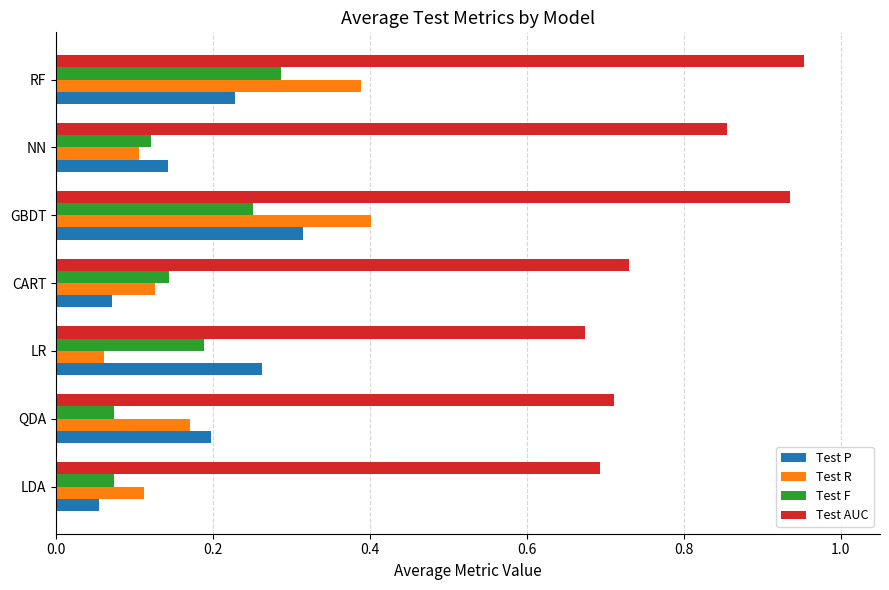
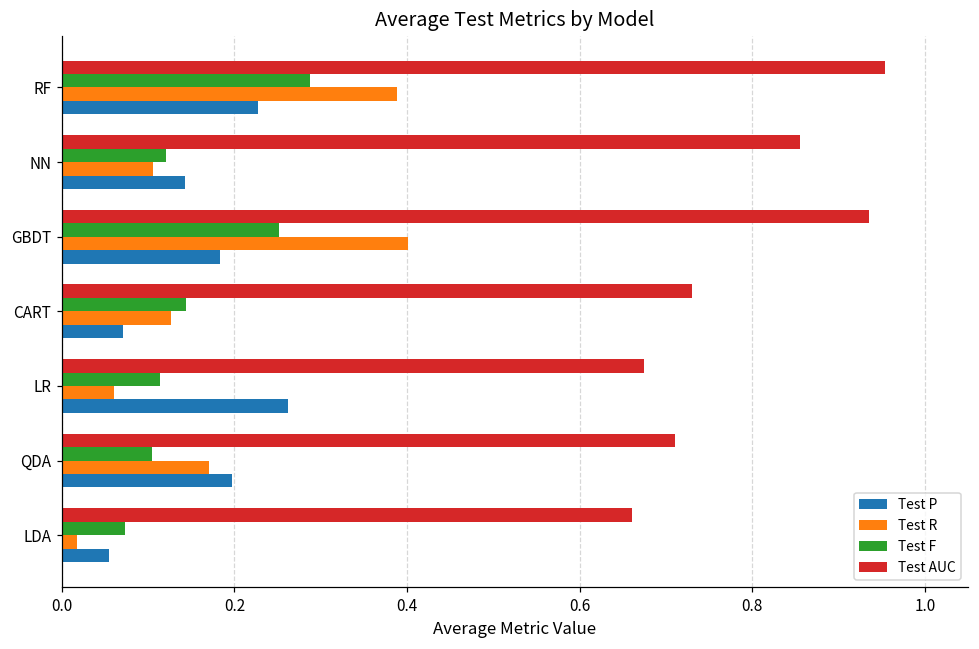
Test P, GBDT: 0.31 -> 0.18
Test F, LR: 0.19 -> 0.11
Test F, QDA: 0.07 -> 0.11
Test AUC, LDA: 0.69 -> 0.66
Test R, LDA: 0.11 -> 0.02
